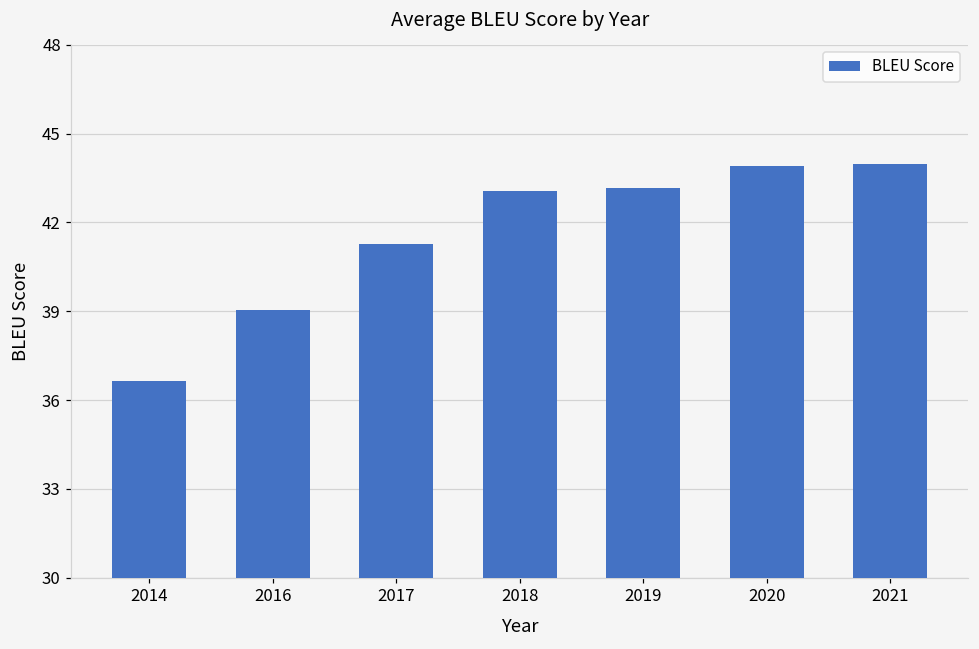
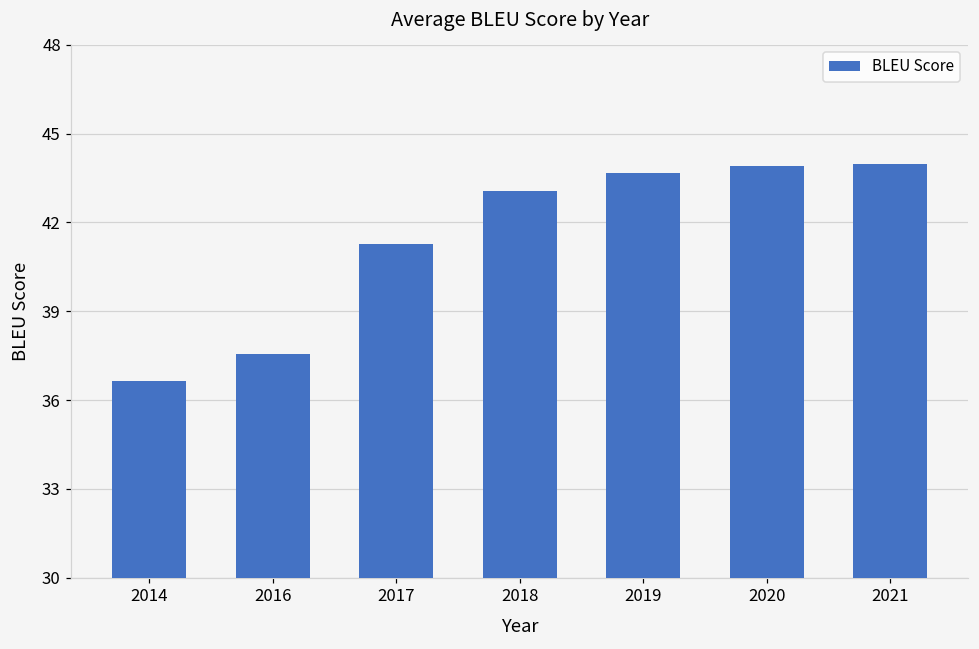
2016: 39.0 -> 37.6
2019: 43.2 -> 43.7
